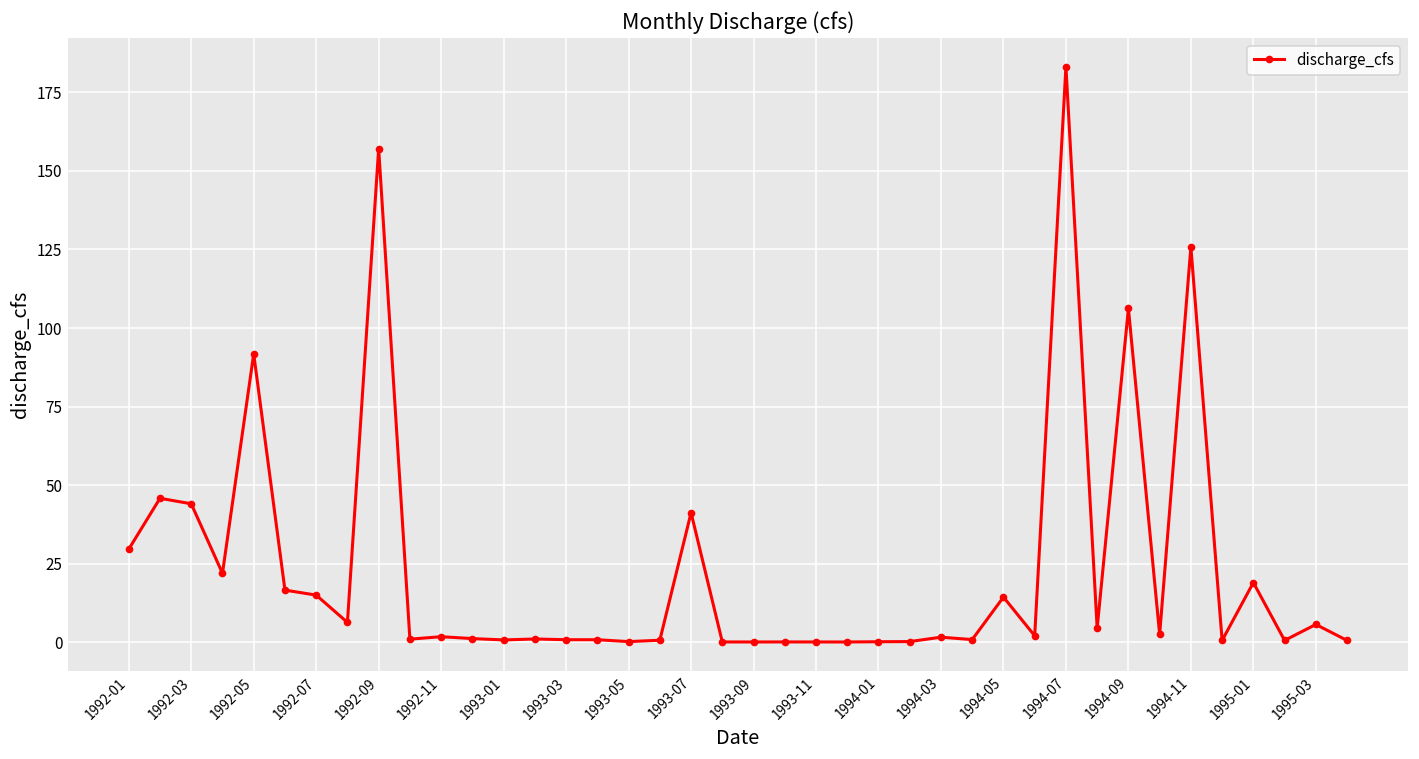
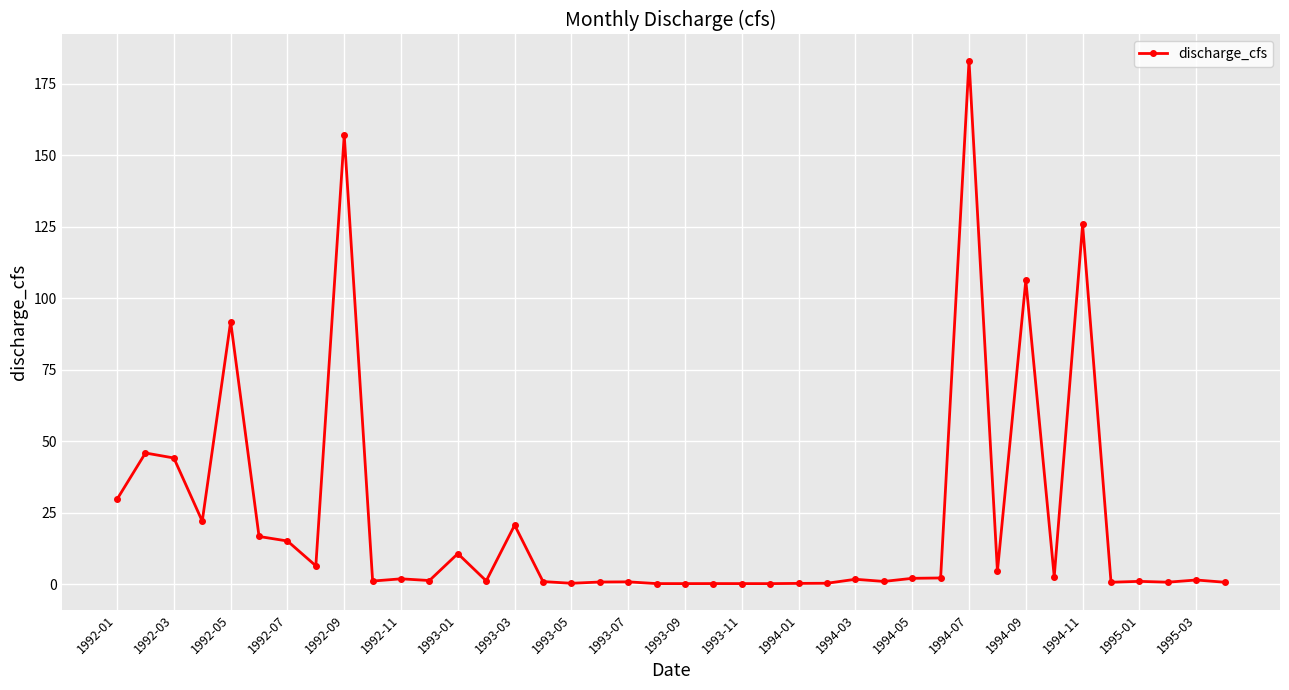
1993-01: 1 -> 11
1993-03: 1 -> 21
1993-07: 41 -> 1
1994-05: 14 -> 2
1995-01: 19 -> 1
1995-03: 6 -> 1
